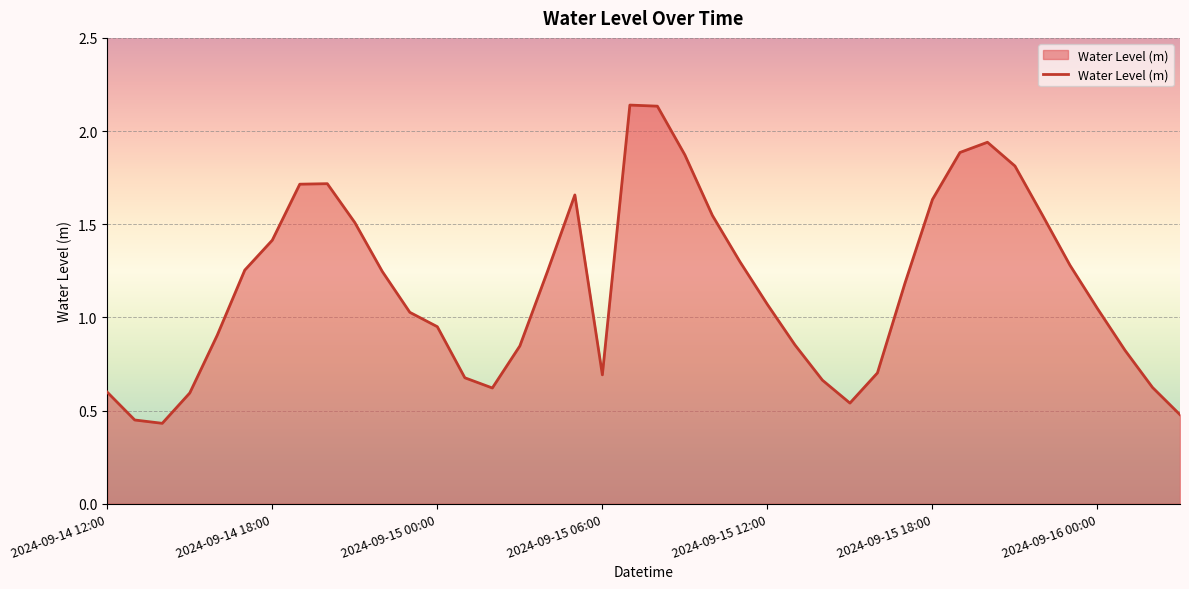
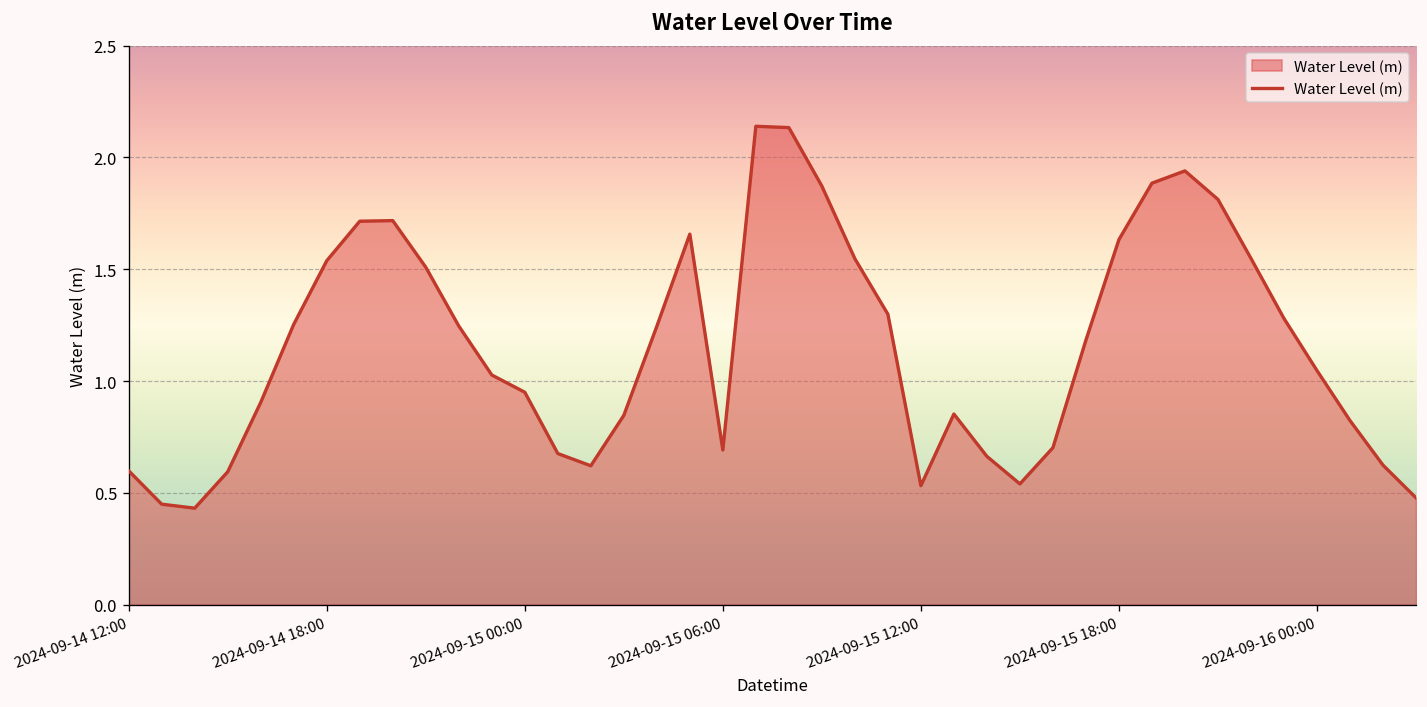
2024-09-14 18:00: 1.41 -> 1.54
2024-09-15 12:00: 1.07 -> 0.53
